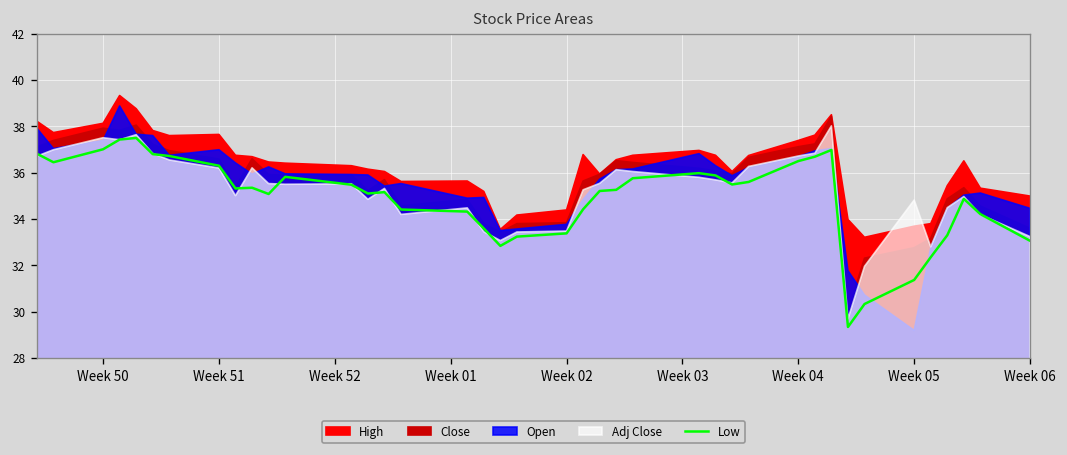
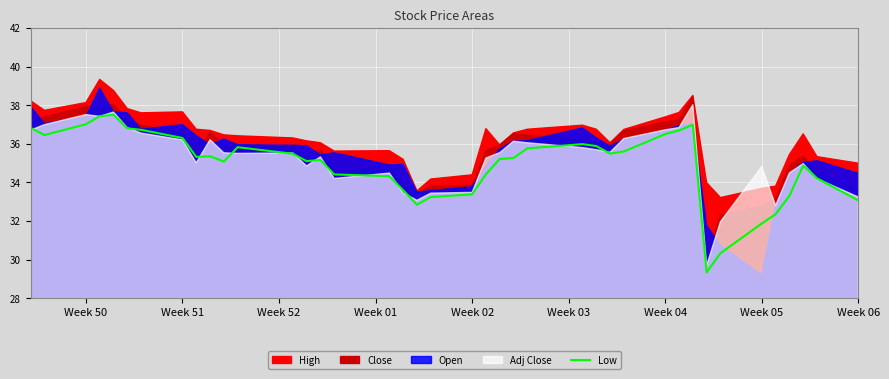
Low, Week 05: 31.4 -> 31.9
